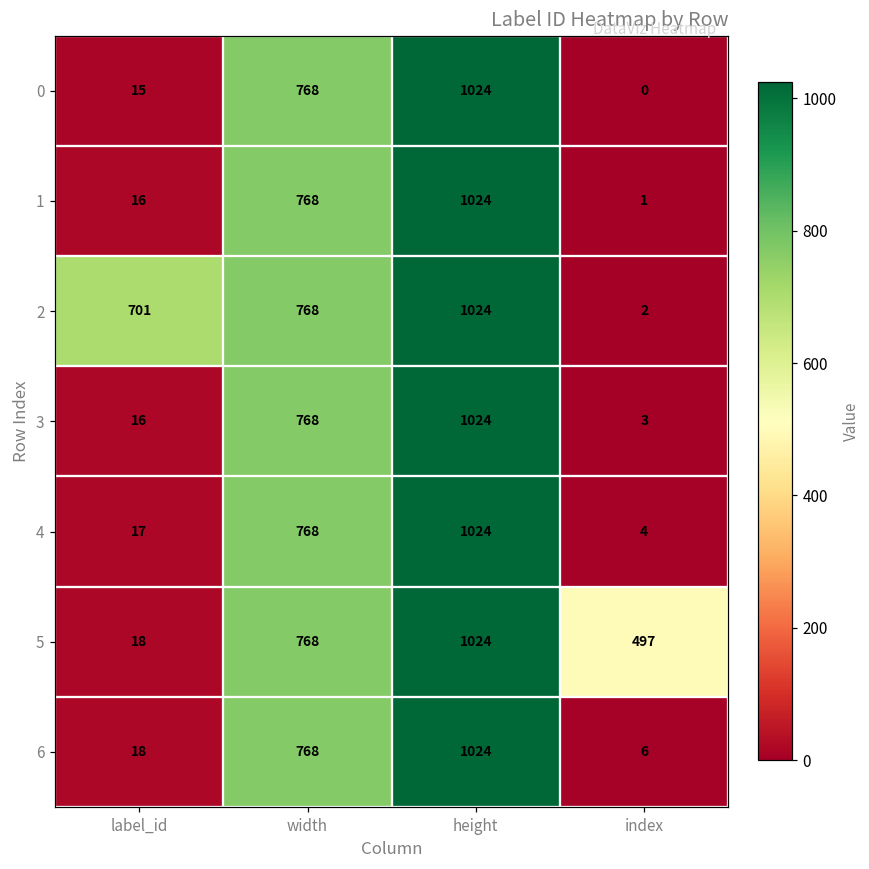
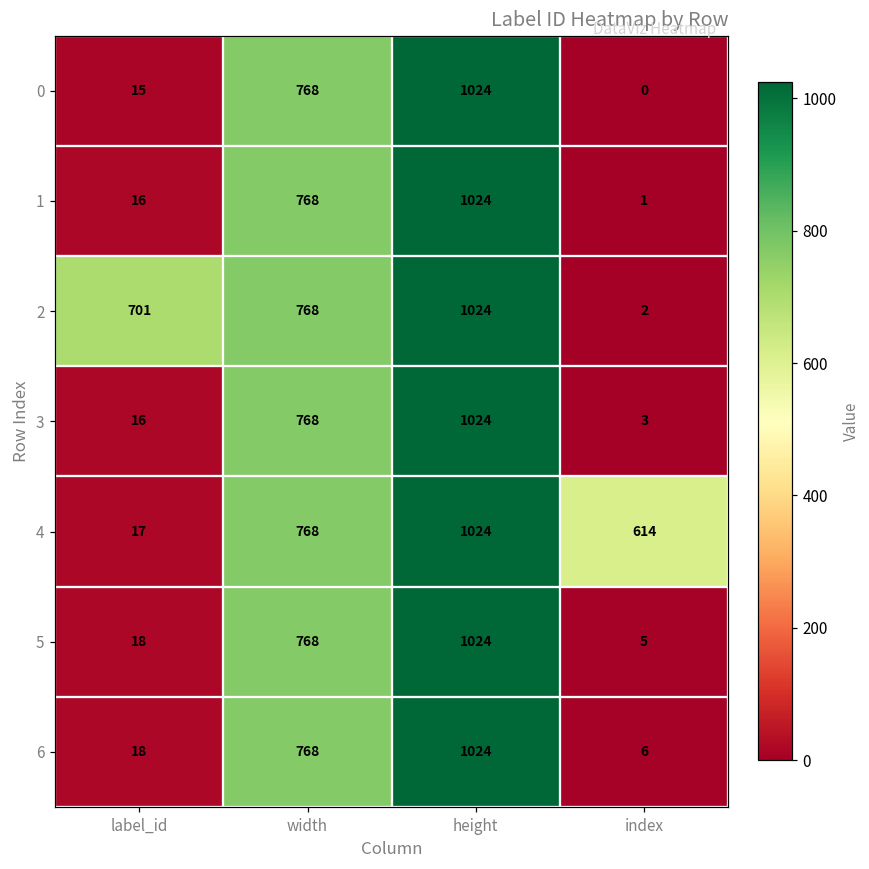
4, index: 4 -> 614
5, index: 497 -> 5
